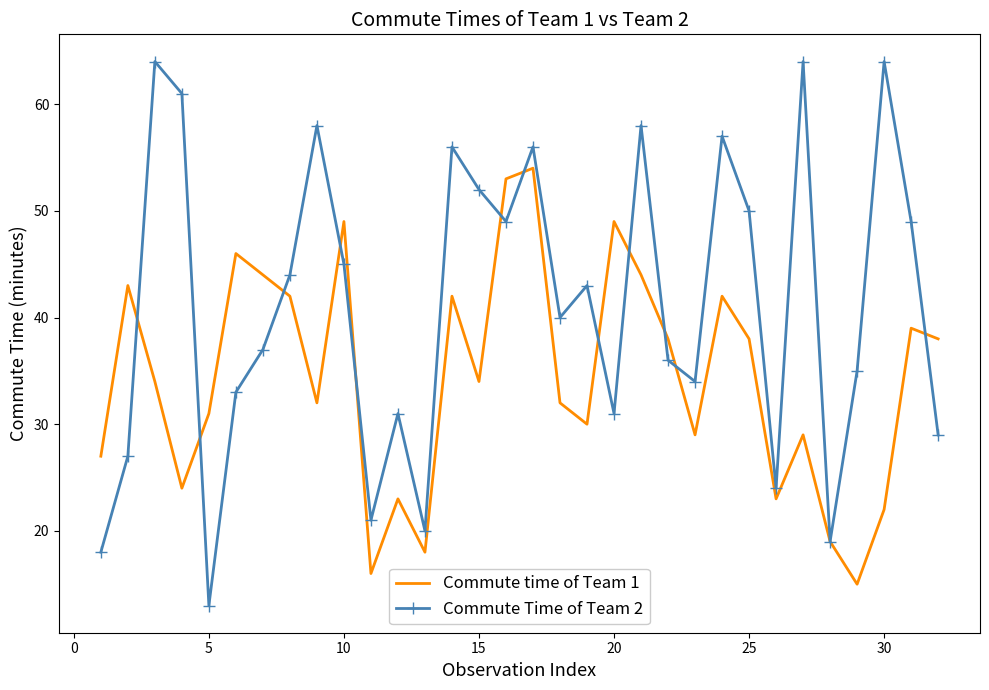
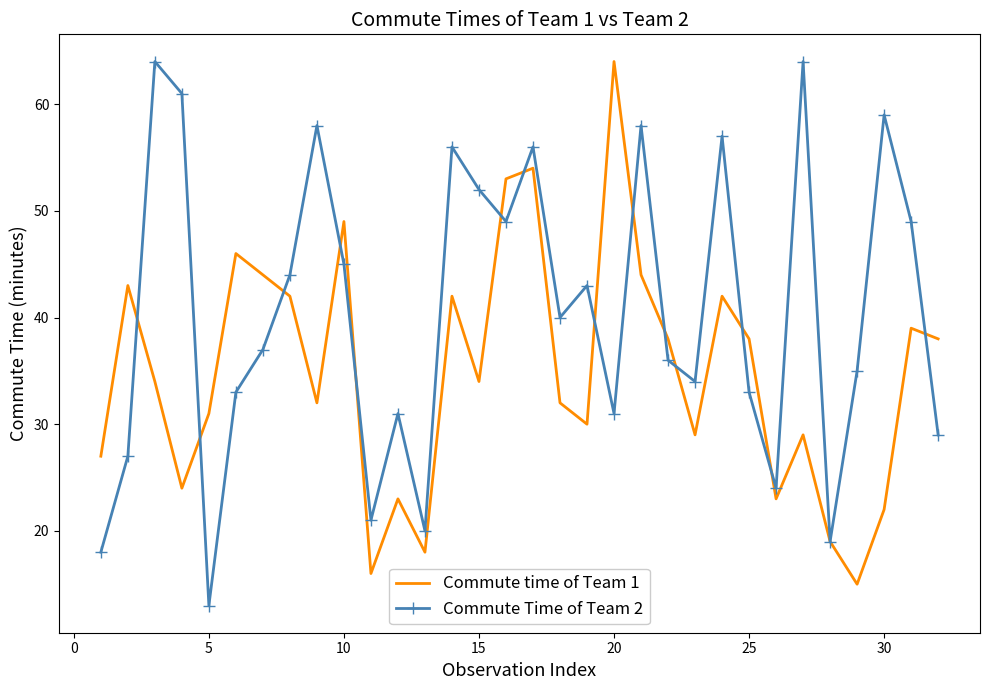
Commute time of Team 1, 20: 49 -> 64
Commute Time of Team 2, 25: 50 -> 33
Commute Time of Team 2, 30: 64 -> 59
